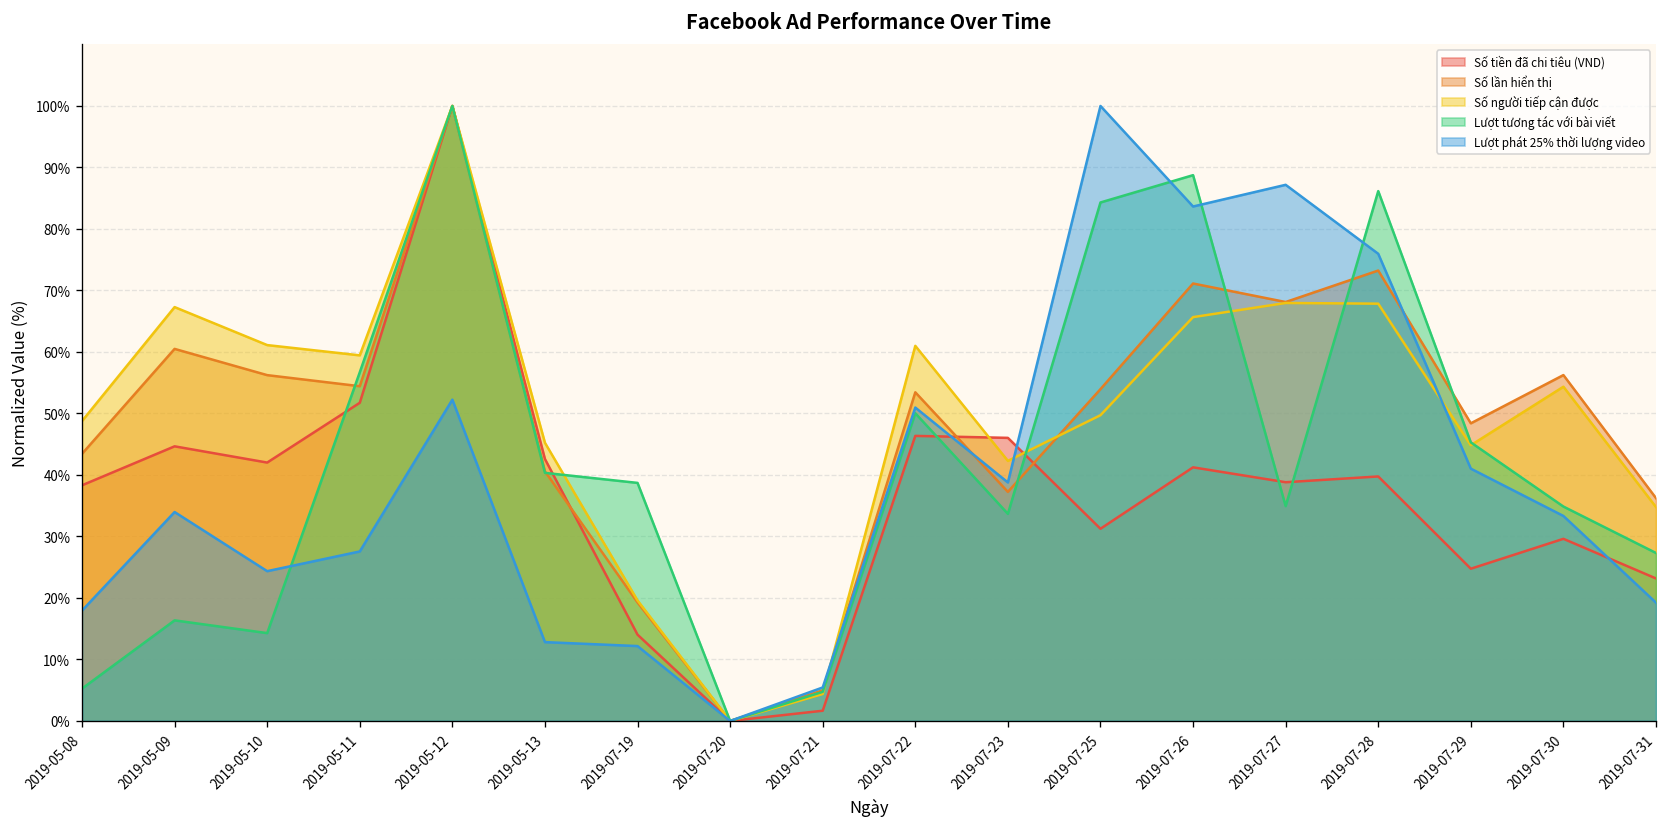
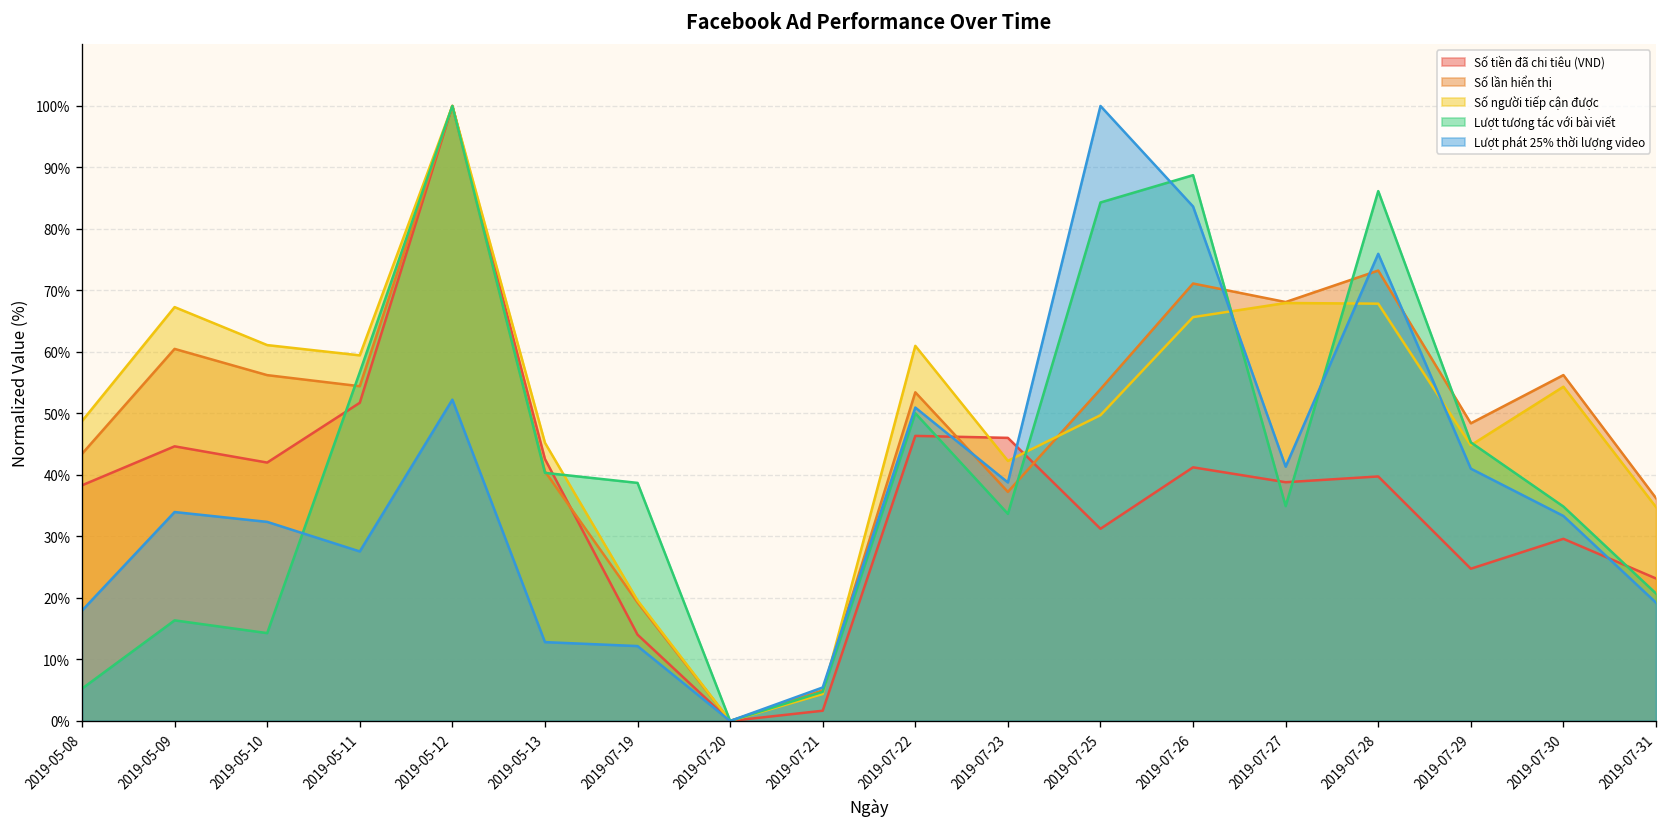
Lượt phát 25% thời lượng video, 2019-05-10: 24% -> 32%
Lượt phát 25% thời lượng video, 2019-07-27: 87% -> 41%
Lượt tương tác với bài viết, 2019-07-31: 27% -> 21%
